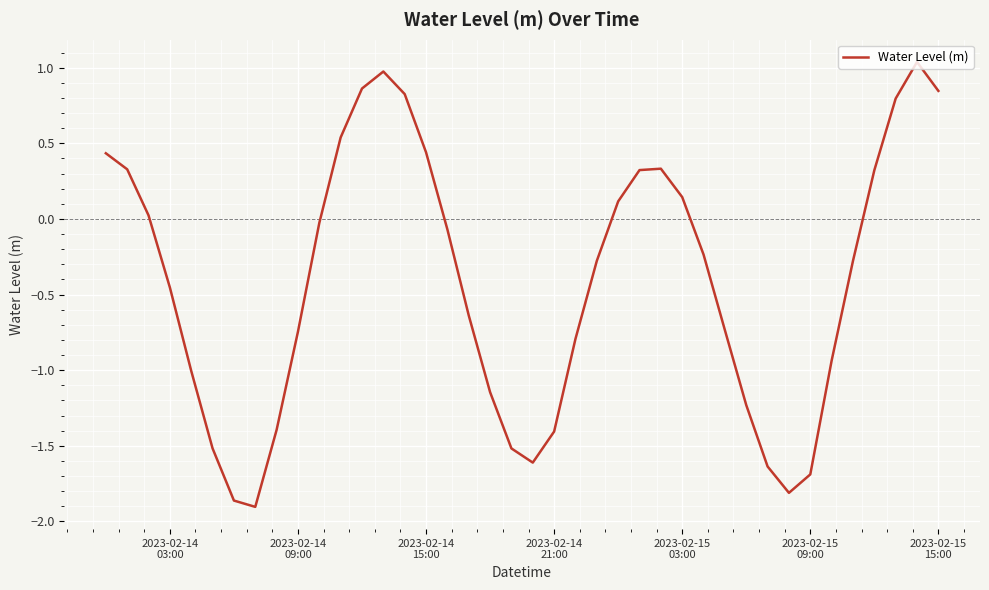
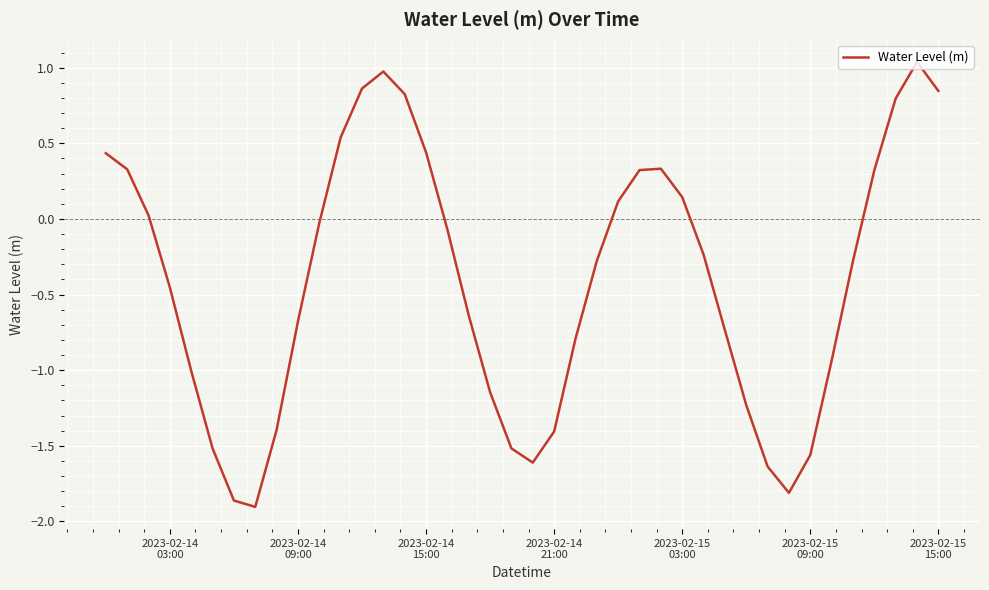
2023-02-14 09:00: -0.75 -> -0.68
2023-02-15 09:00: -1.69 -> -1.56
